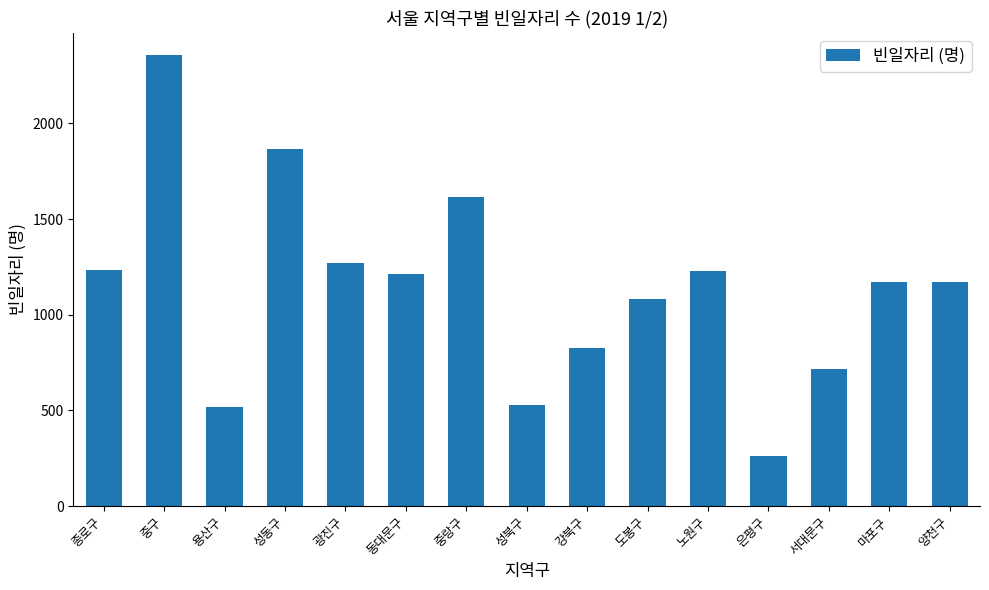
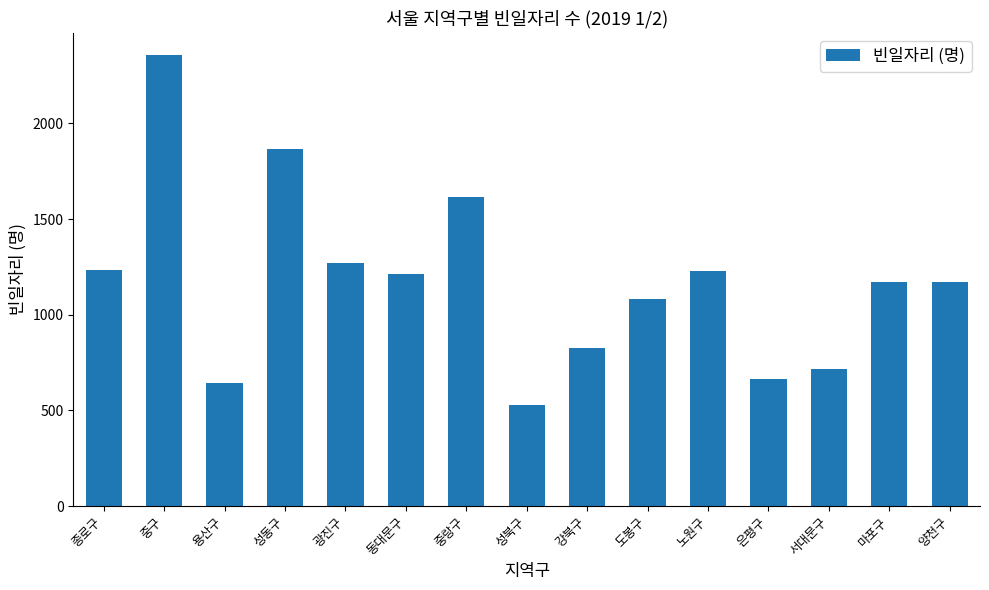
용산구: 520 -> 640
은평구: 260 -> 660
